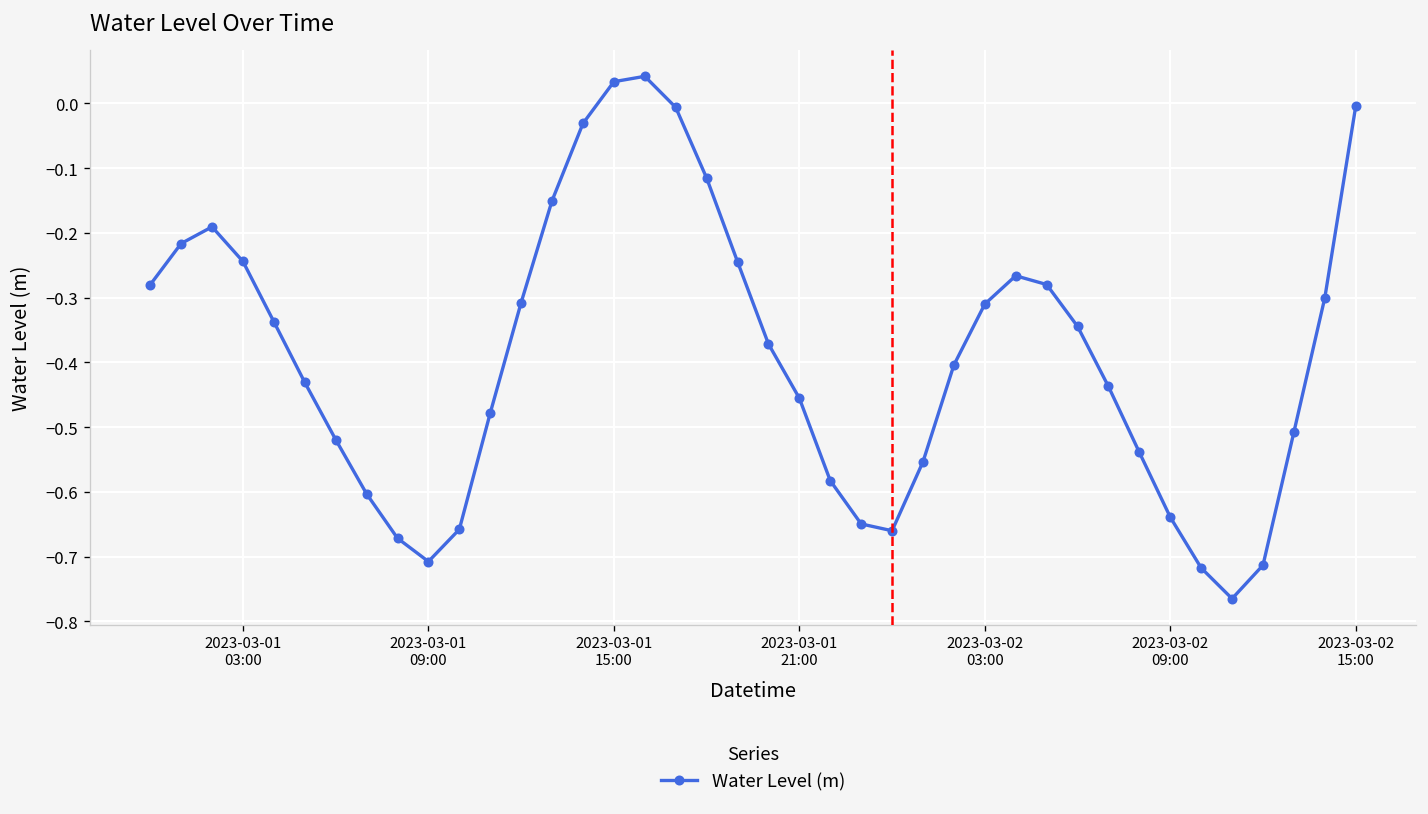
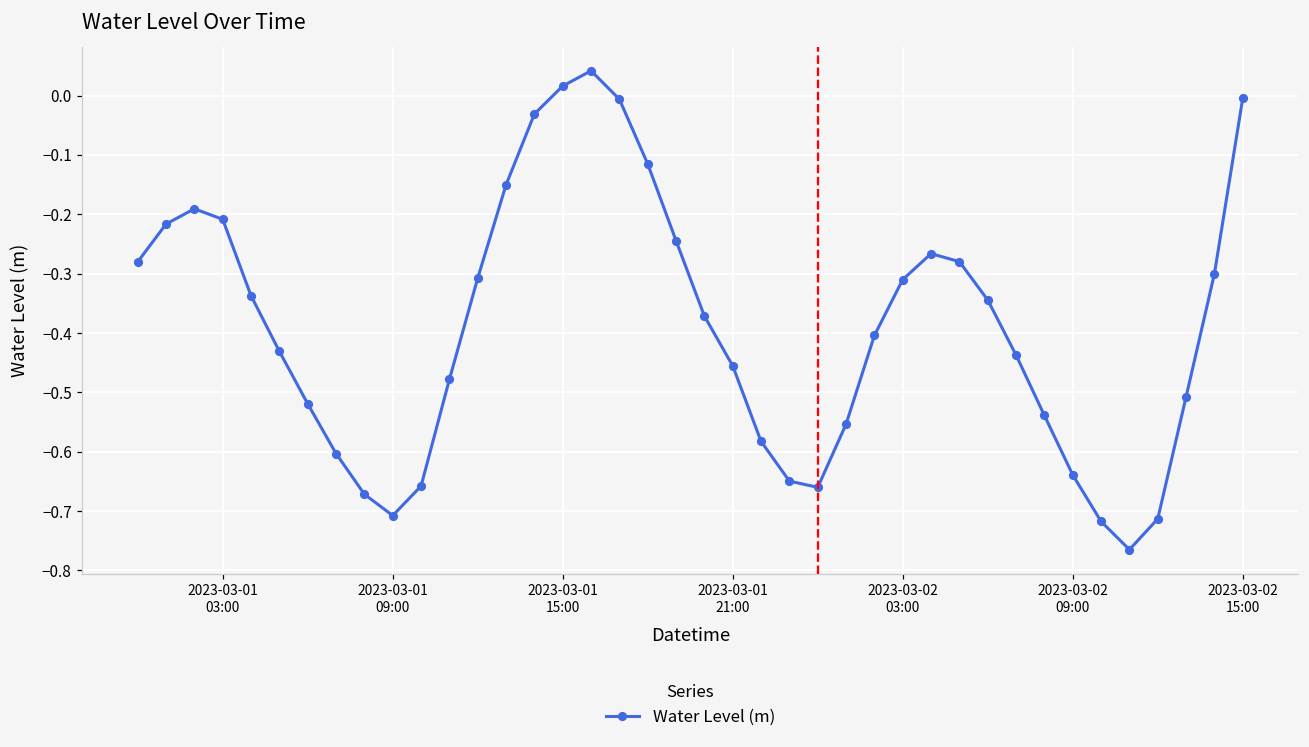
2023-03-01 03:00: -0.24 -> -0.21
2023-03-01 15:00: 0.03 -> 0.02
